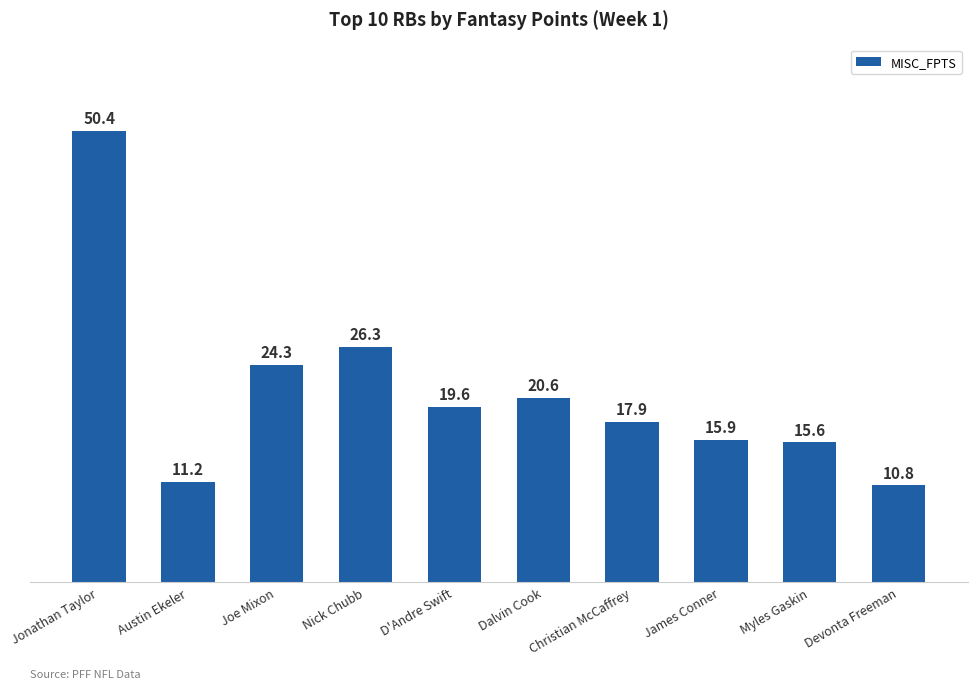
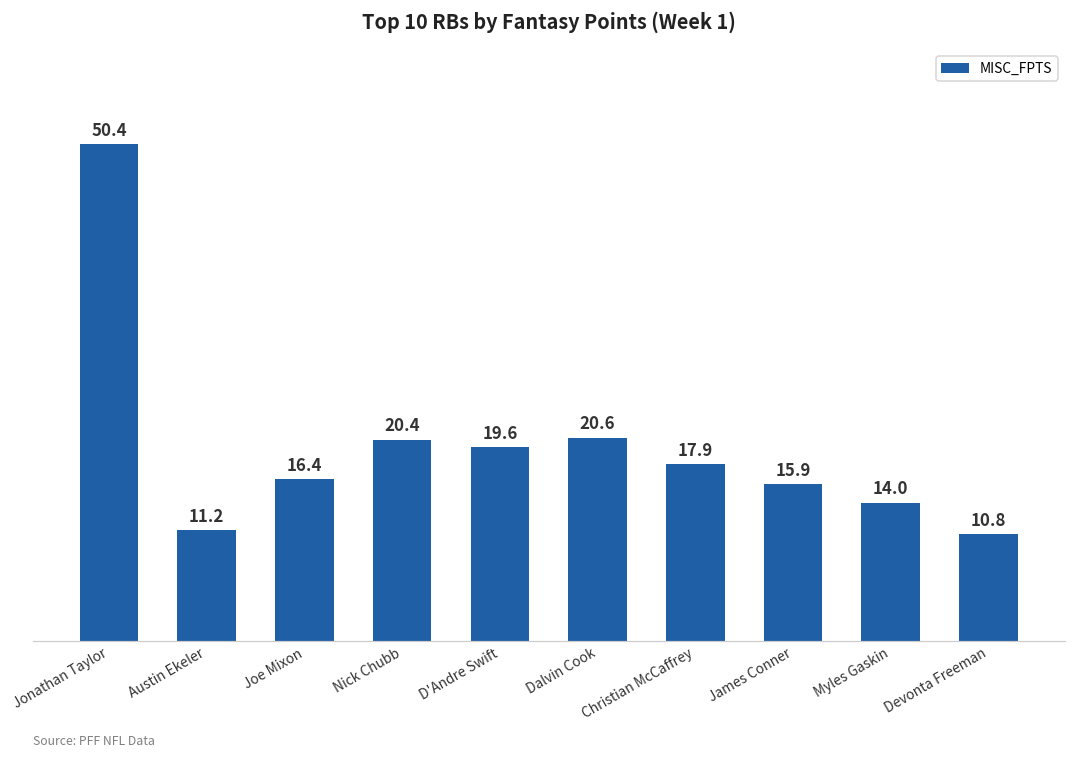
Joe Mixon: 24.3 -> 16.4
Nick Chubb: 26.3 -> 20.4
Myles Gaskin: 15.6 -> 14.0
